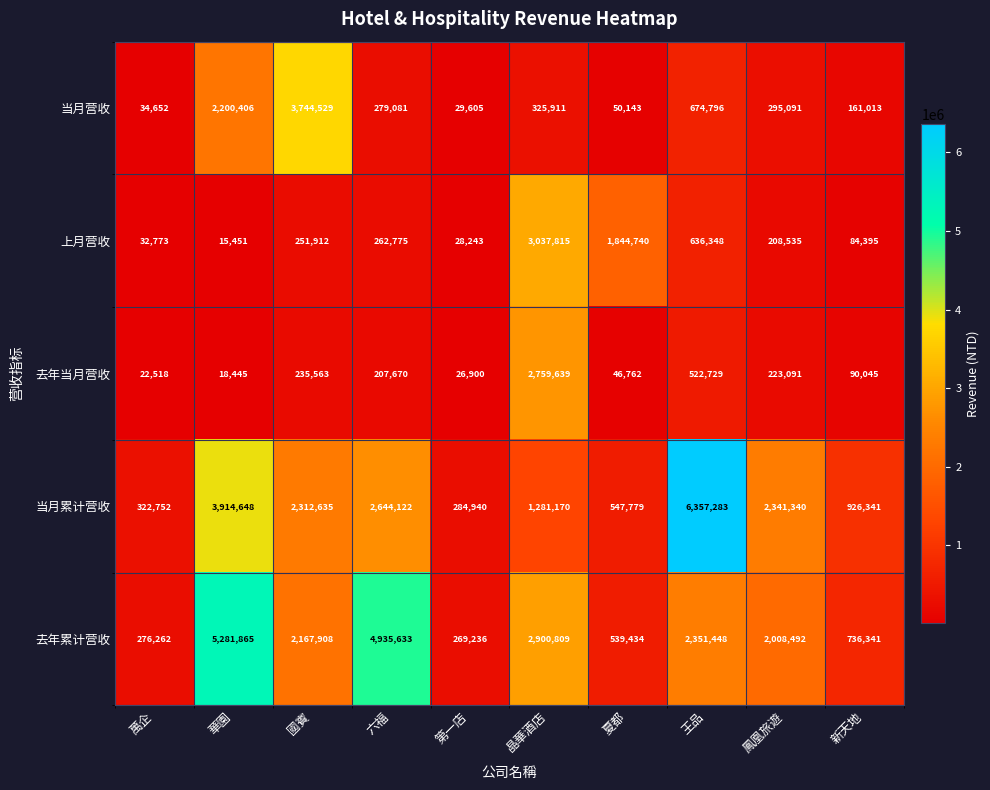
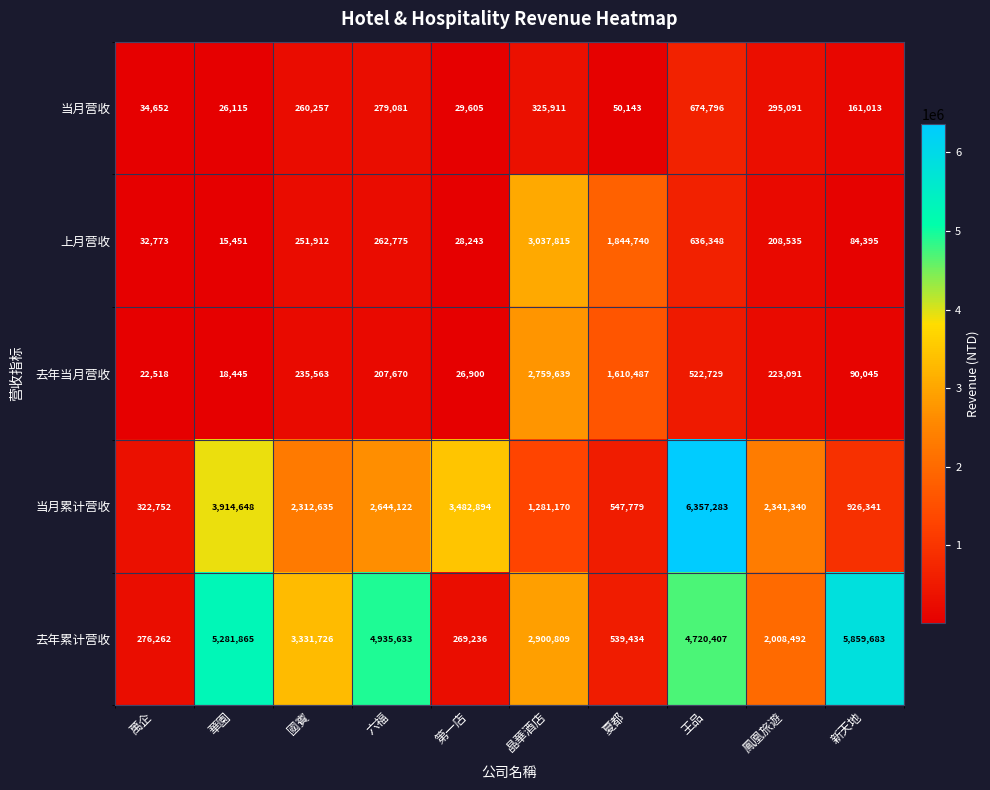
当月营收, 華園: 2,200,406 -> 26,115
当月营收, 國賓: 3,744,529 -> 260,257
去年当月营收, 夏都: 46,762 -> 1,610,487
当月累计营收, 第一店: 284,940 -> 3,482,894
去年累计营收, 國賓: 2,167,908 -> 3,331,726
去年累计营收, 王品: 2,351,448 -> 4,720,407
去年累计营收, 新天地: 736,341 -> 5,859,683
